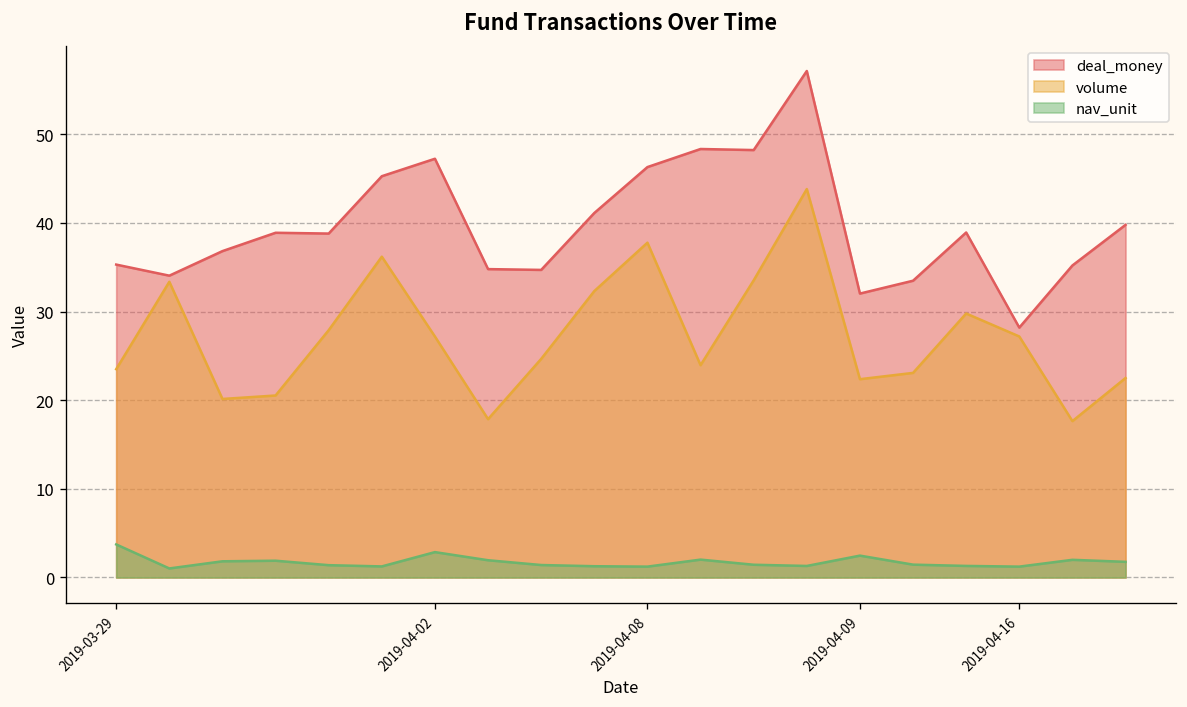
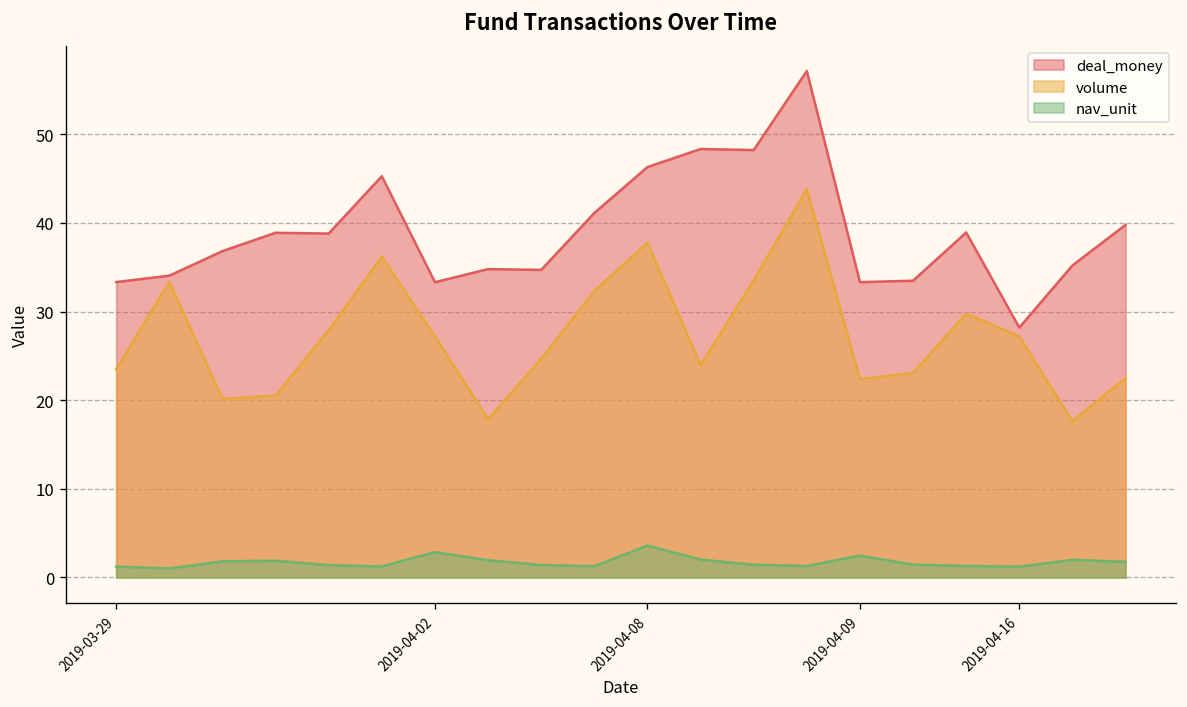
deal_money, 2019-03-29: 35 -> 33
nav_unit, 2019-03-29: 4 -> 1
deal_money, 2019-04-02: 47 -> 33
nav_unit, 2019-04-08: 1 -> 4
deal_money, 2019-04-09: 32 -> 33
